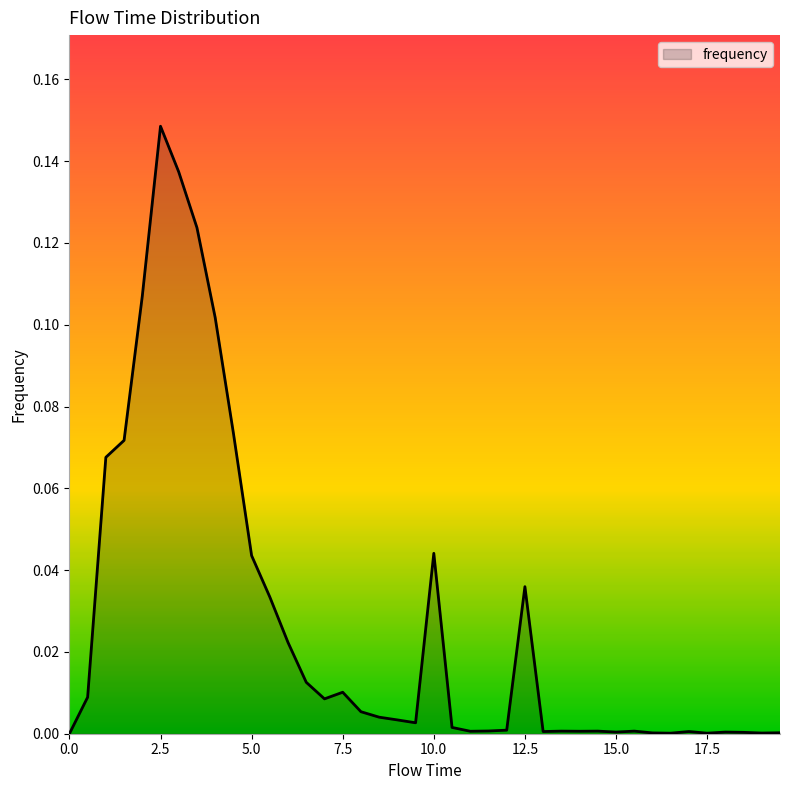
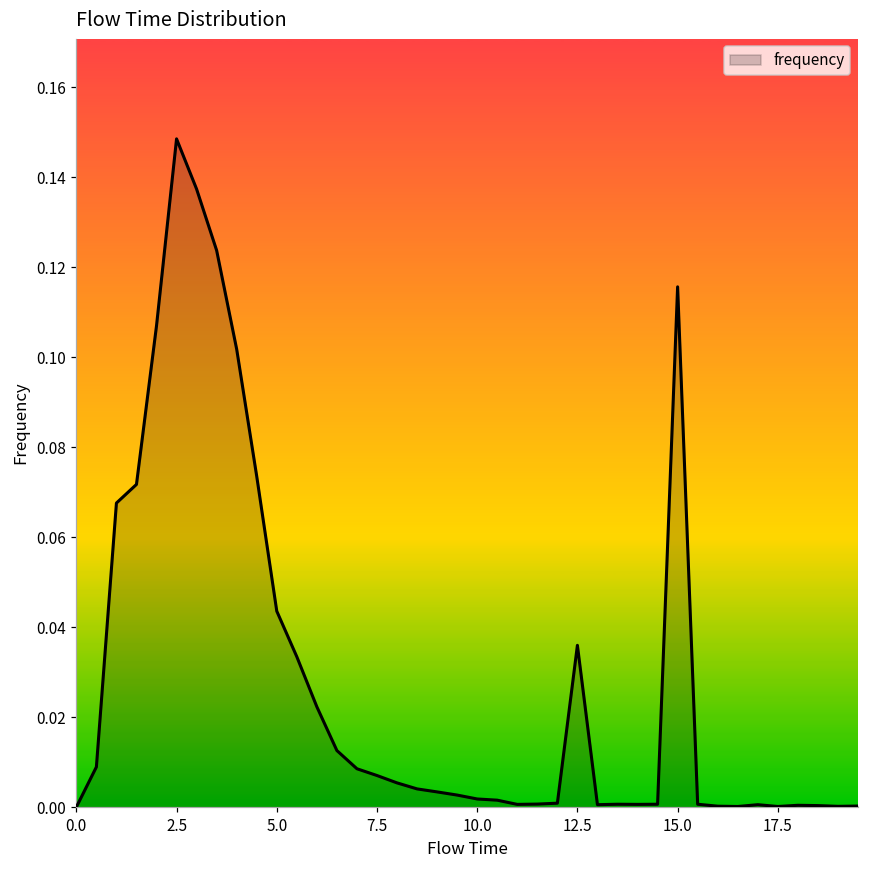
7.5: 0.010 -> 0.007
10.0: 0.044 -> 0.002
15.0: 0.000 -> 0.116
